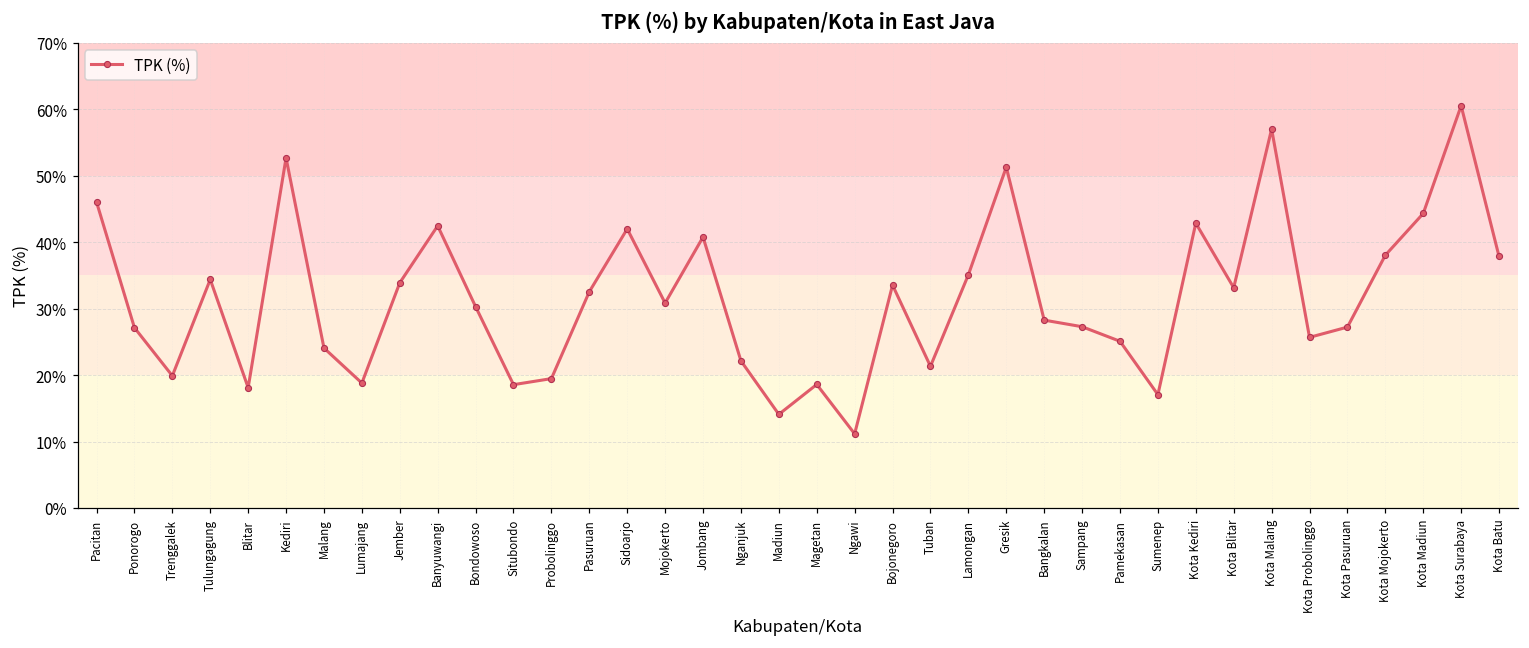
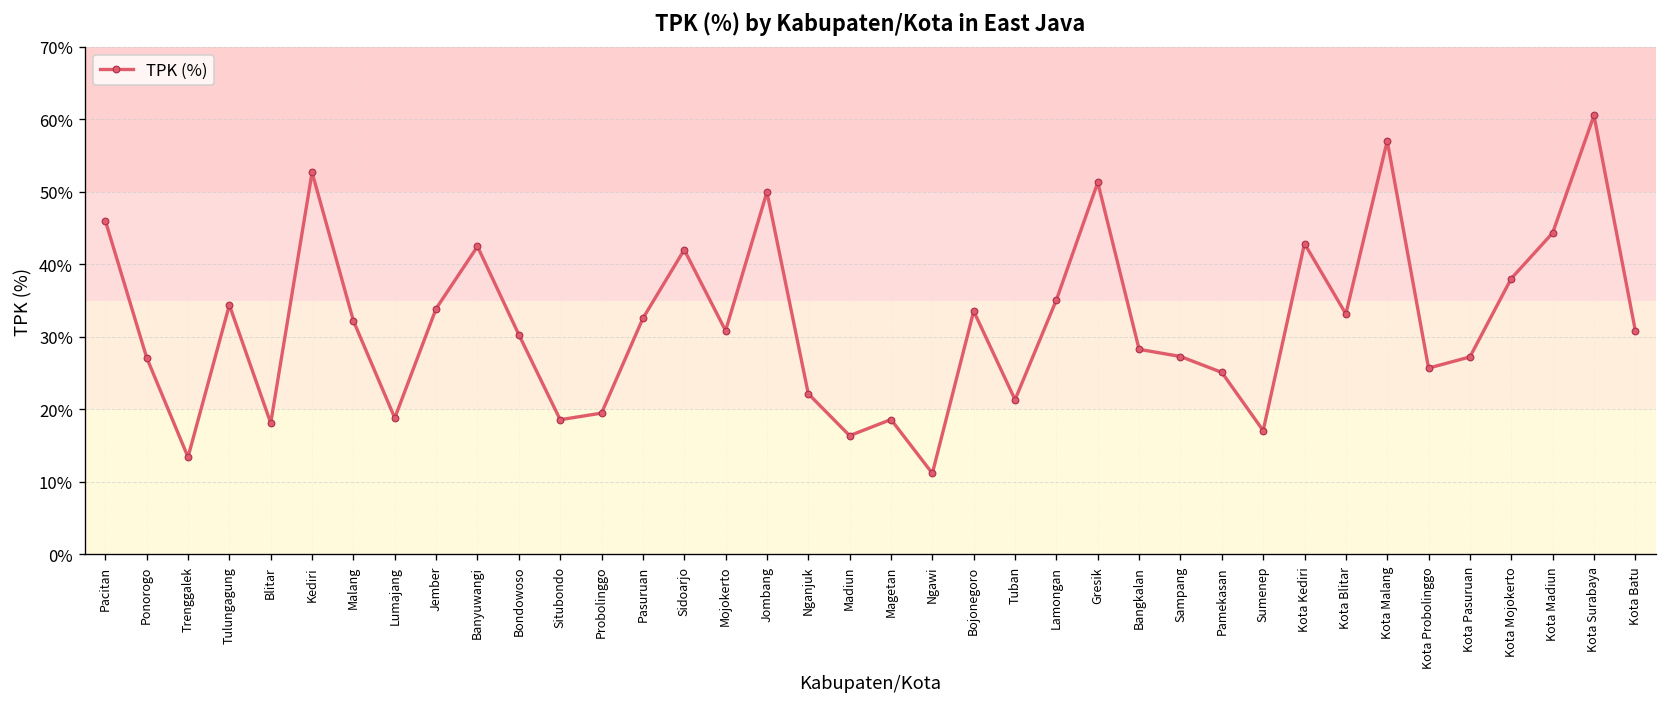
Trenggalek: 20% -> 13%
Malang: 24% -> 32%
Jombang: 41% -> 50%
Madiun: 14% -> 16%
Kota Batu: 38% -> 31%
